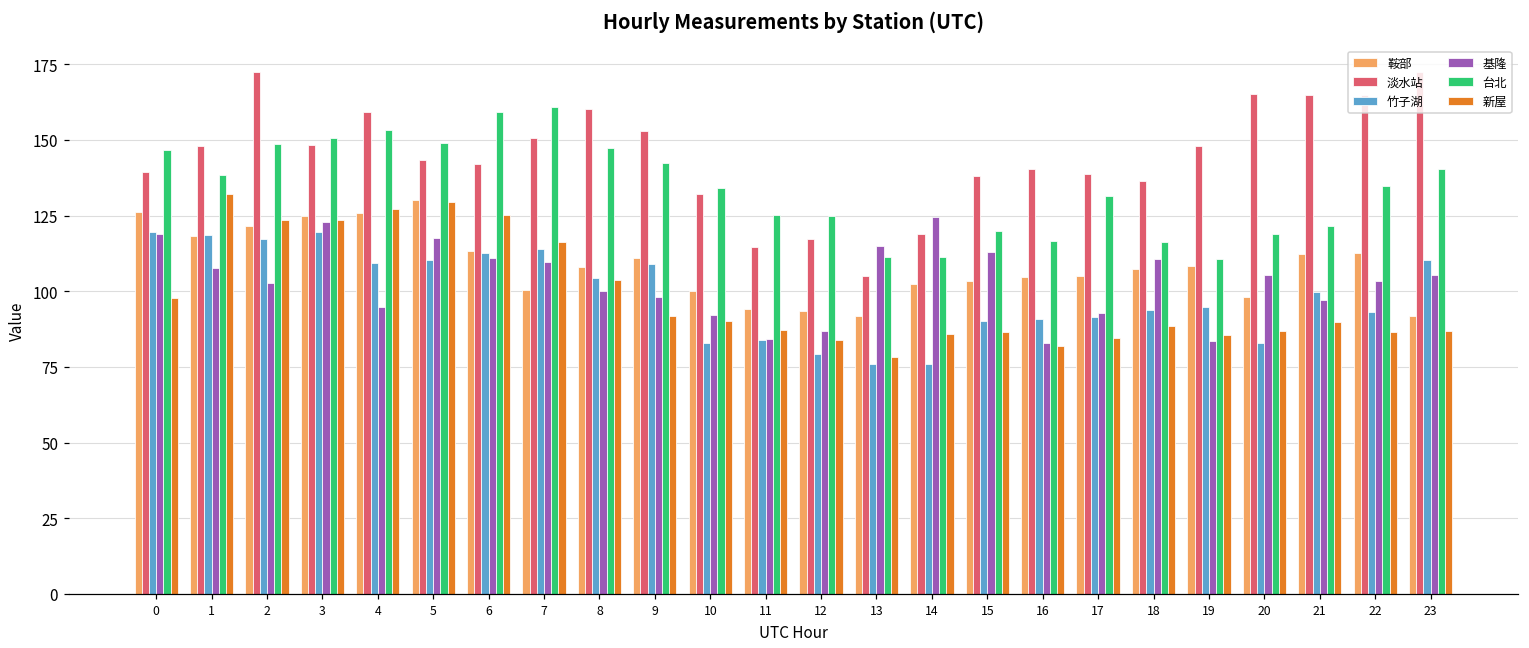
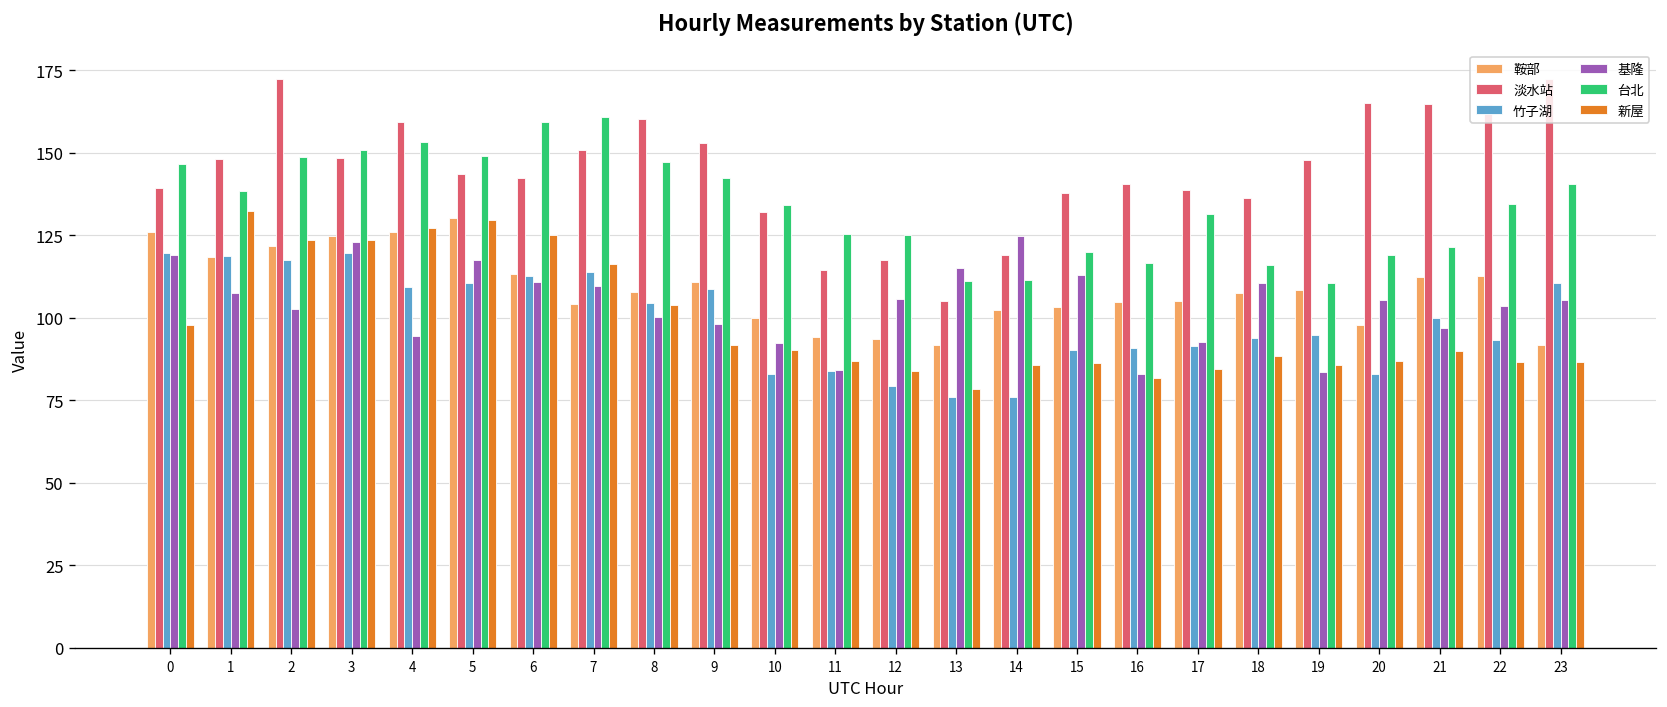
鞍部, 7: 100 -> 104
基隆, 12: 87 -> 106
